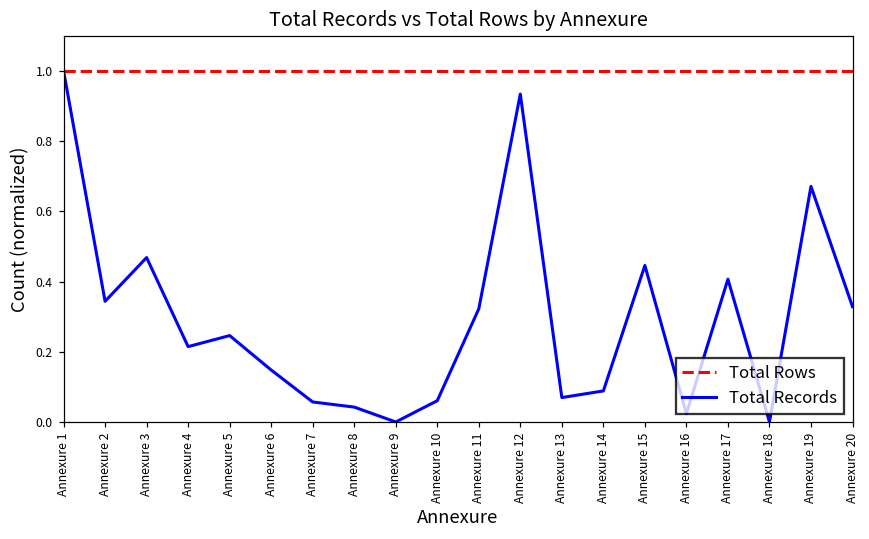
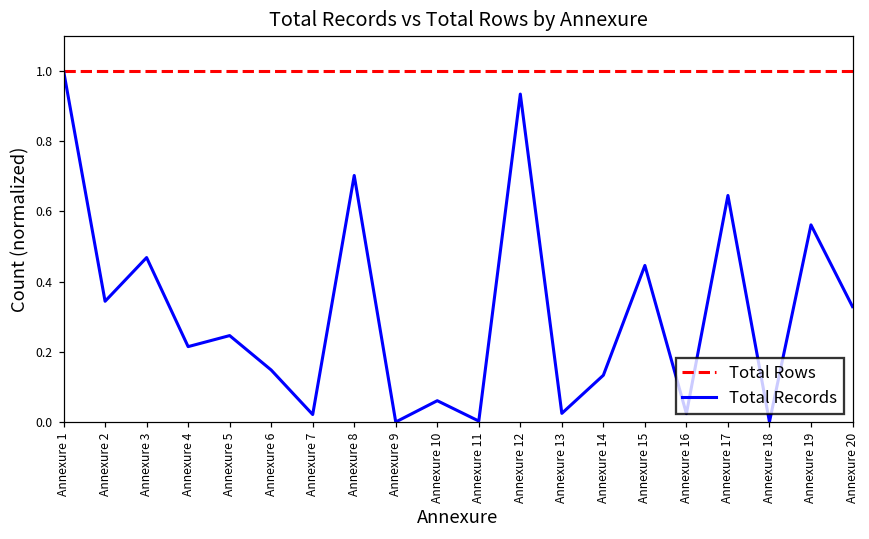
Total Records, Annexure 7: 0.06 -> 0.02
Total Records, Annexure 8: 0.04 -> 0.70
Total Records, Annexure 11: 0.32 -> 0.00
Total Records, Annexure 13: 0.07 -> 0.02
Total Records, Annexure 14: 0.09 -> 0.13
Total Records, Annexure 17: 0.41 -> 0.64
Total Records, Annexure 19: 0.67 -> 0.56
